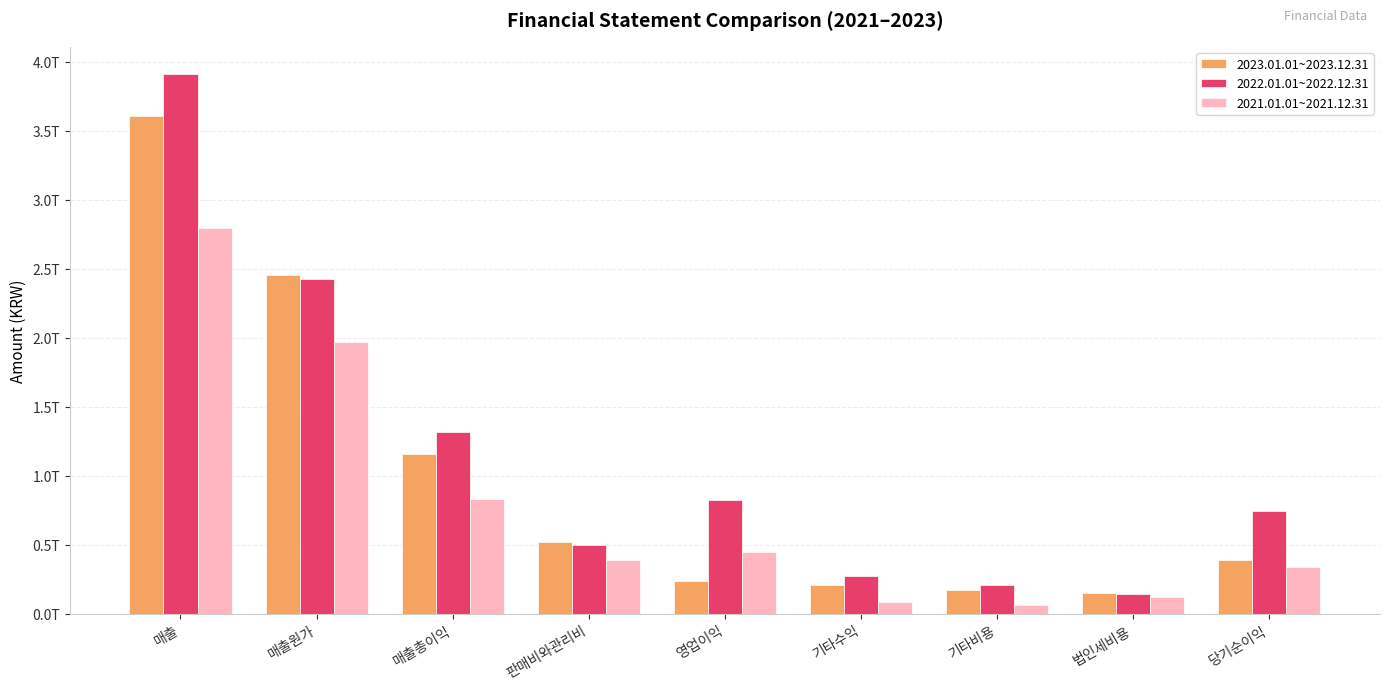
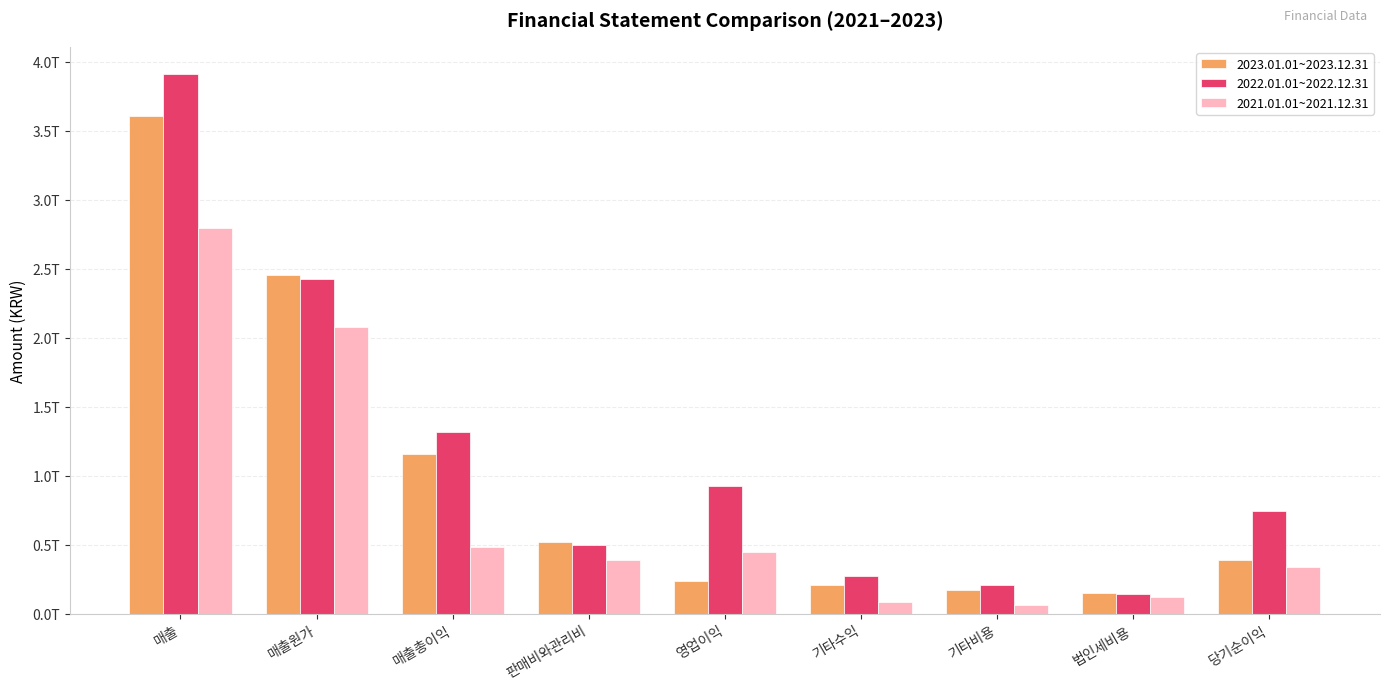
2021.01.01~2021.12.31, 매출원가: 1.96T -> 2.08T
2021.01.01~2021.12.31, 매출총이익: 0.83T -> 0.48T
2022.01.01~2022.12.31, 영업이익: 0.82T -> 0.93T
